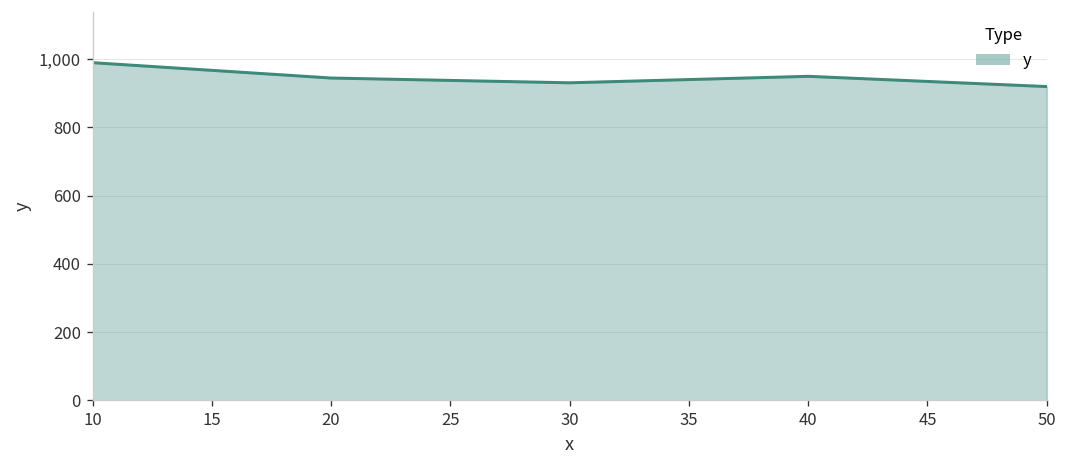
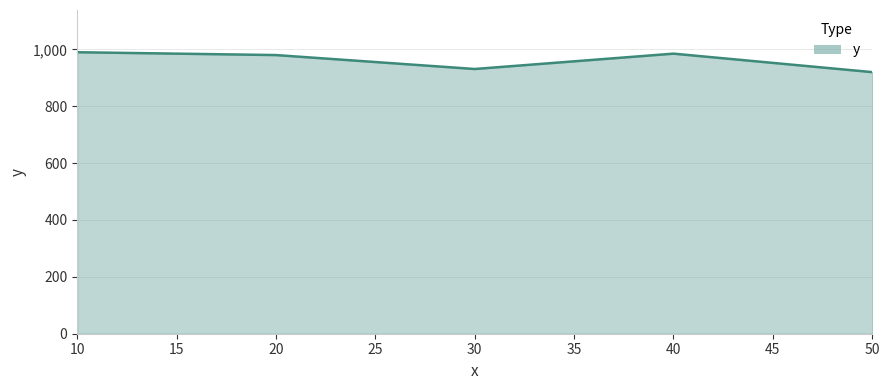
20: 950 -> 980
40: 950 -> 990
